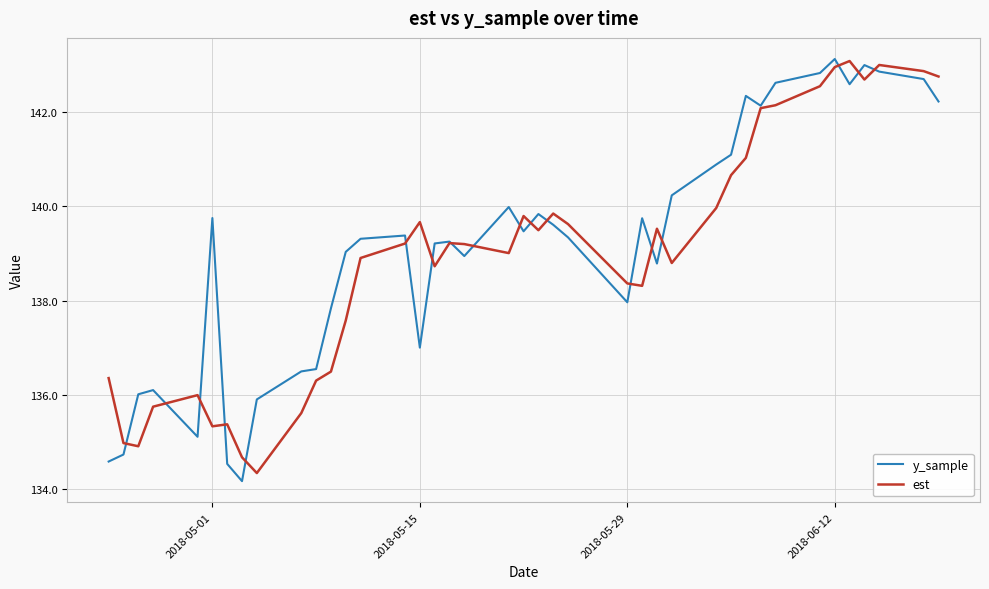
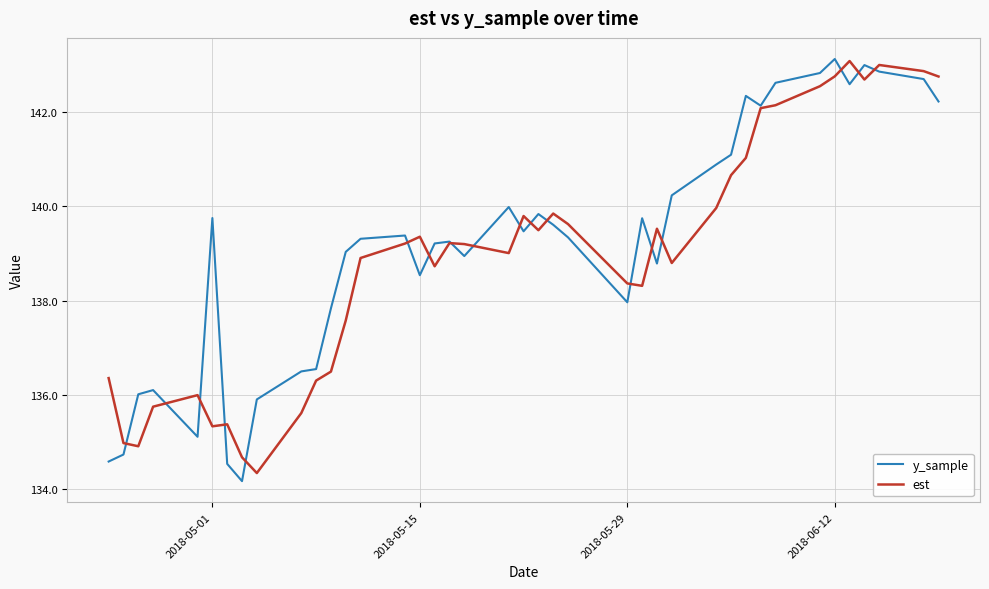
y_sample, 2018-05-15: 137.0 -> 138.5
est, 2018-05-15: 139.7 -> 139.4
est, 2018-06-12: 143.0 -> 142.8
